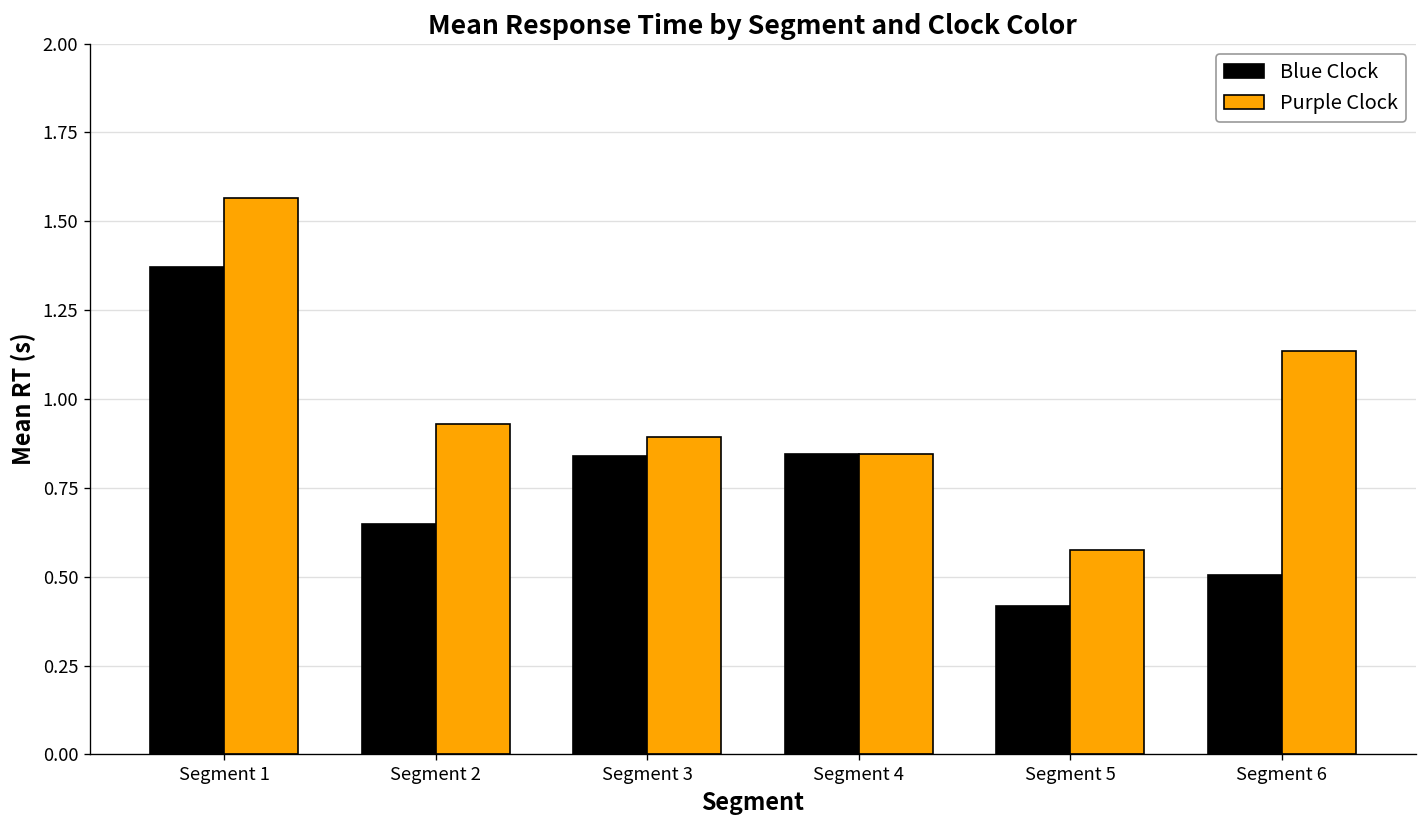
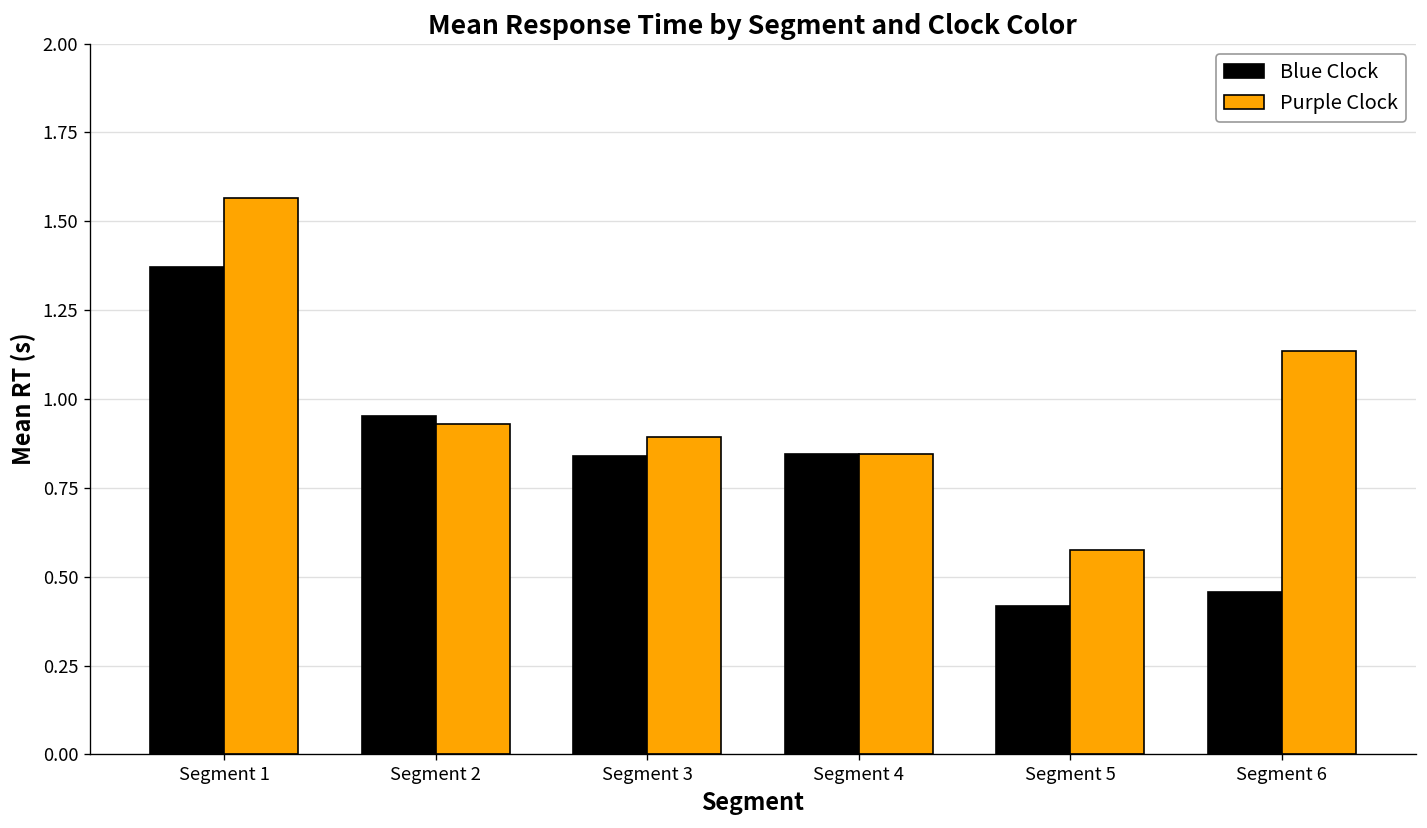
Blue Clock, Segment 2: 0.65 -> 0.95
Blue Clock, Segment 6: 0.51 -> 0.46
